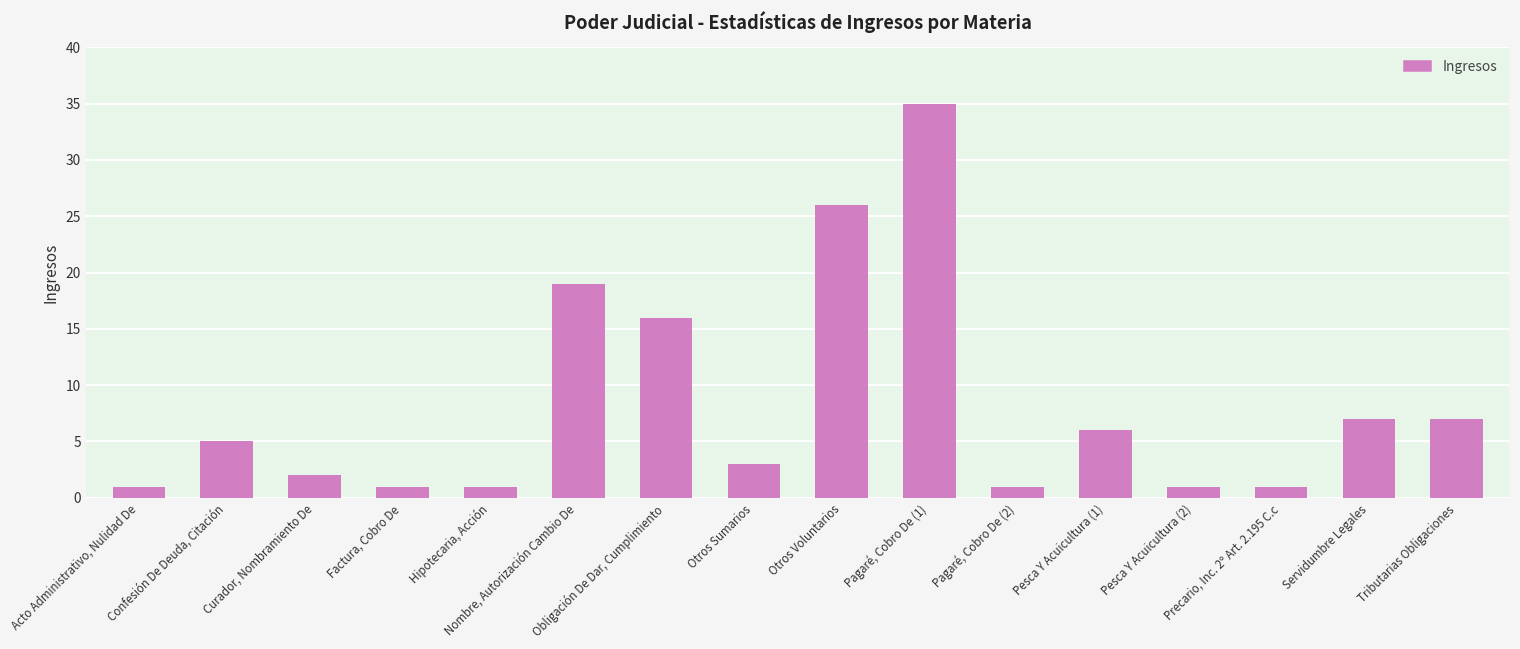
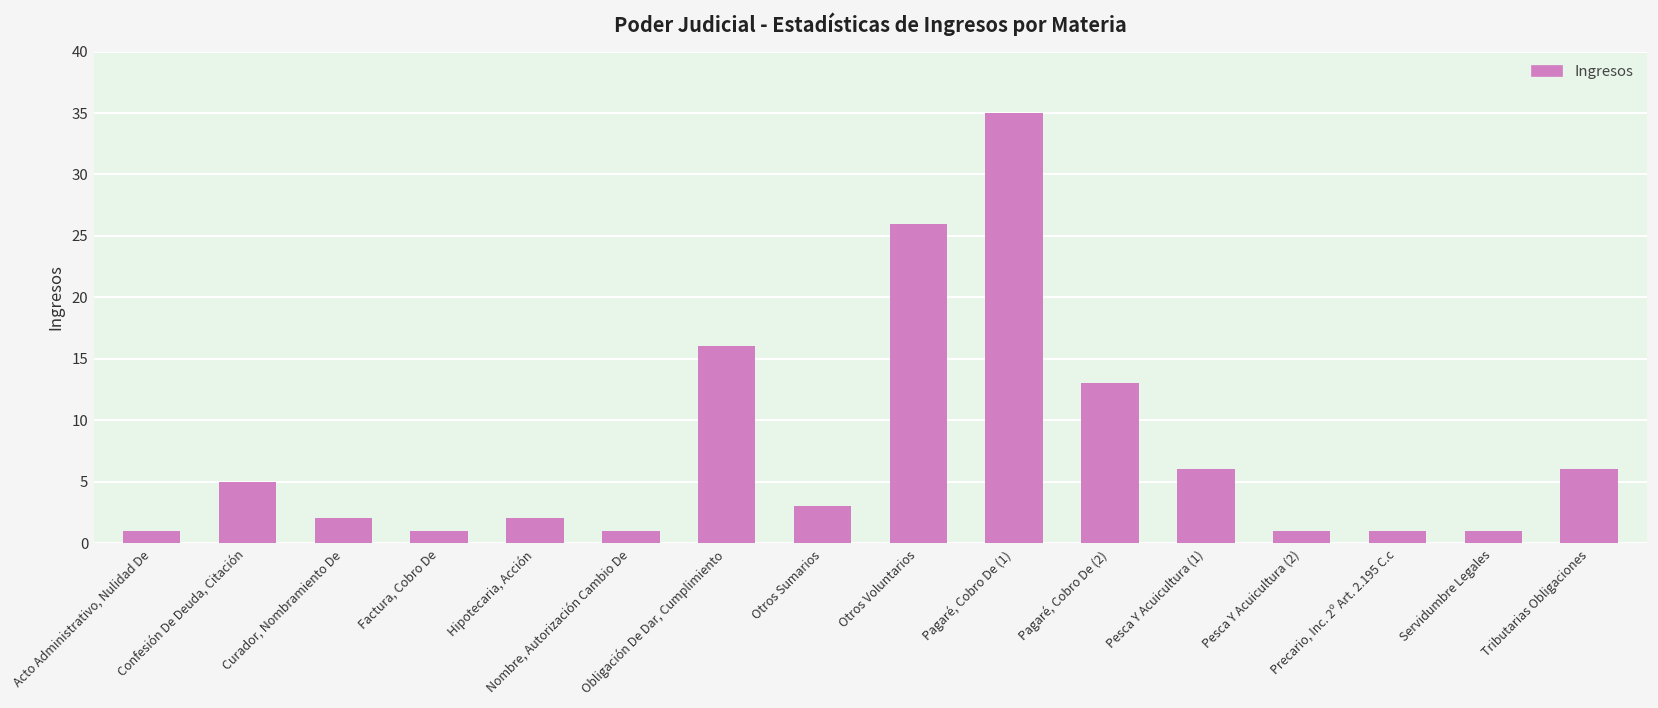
Hipotecaria, Acción: 1 -> 2
Nombre, Autorización Cambio De: 19 -> 1
Pagaré, Cobro De (2): 1 -> 13
Servidumbre Legales: 7 -> 1
Tributarias Obligaciones: 7 -> 6
